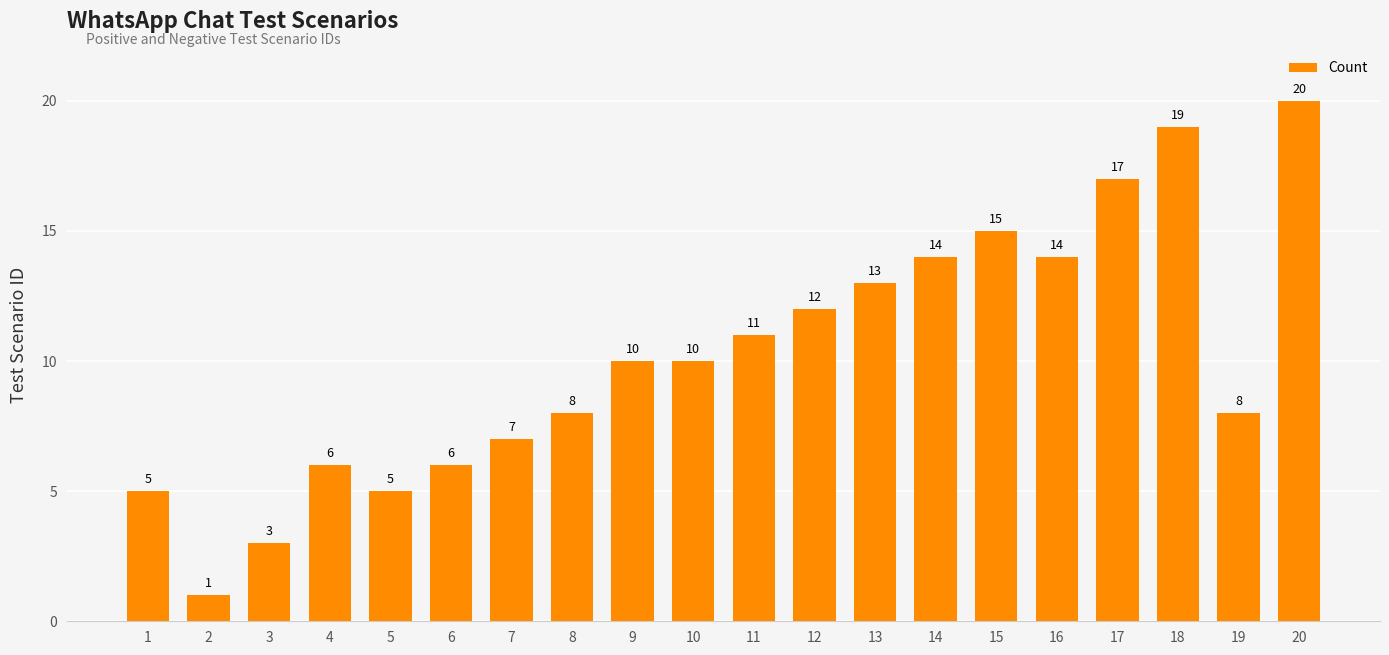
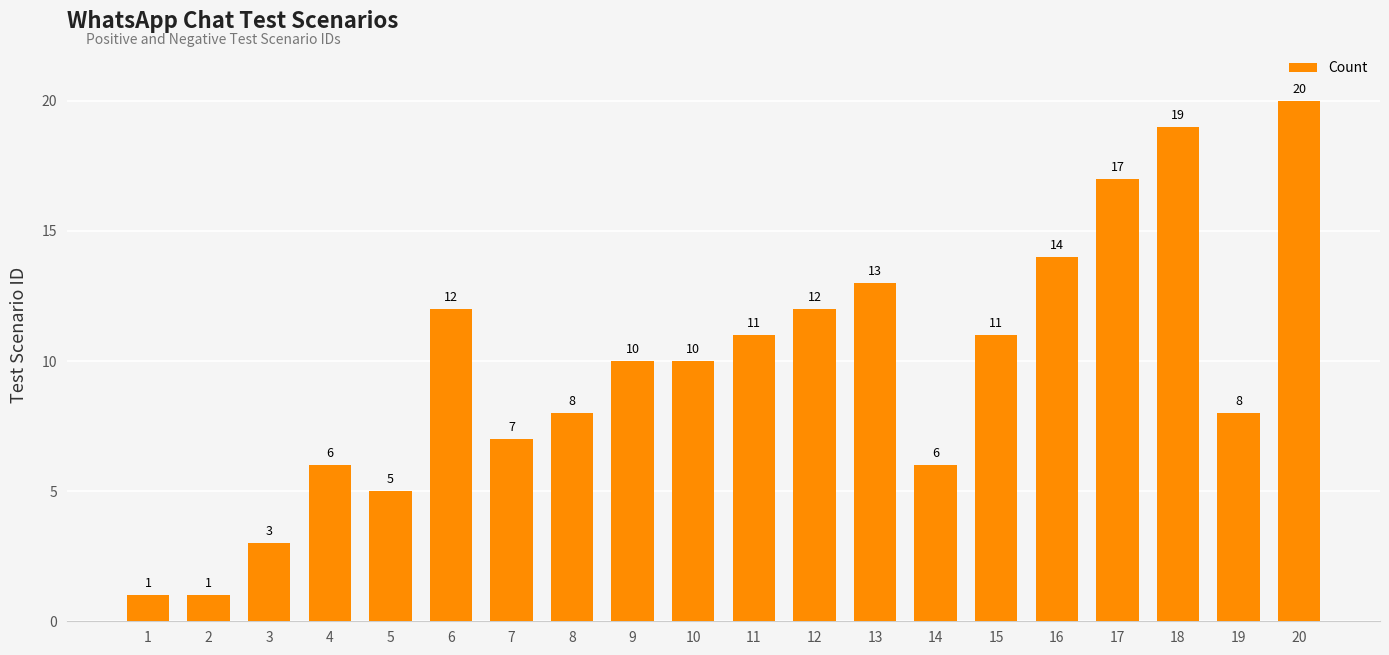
1: 5 -> 1
6: 6 -> 12
14: 14 -> 6
15: 15 -> 11
